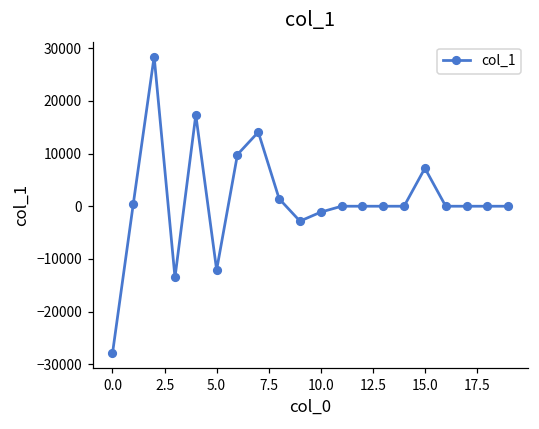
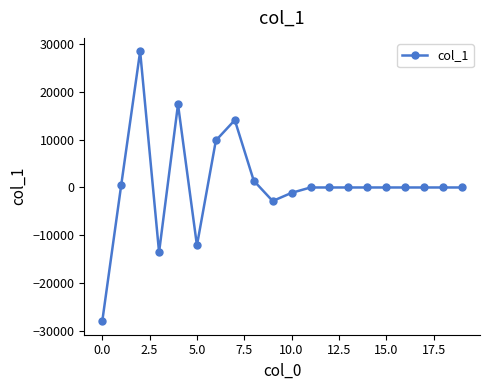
15.0: 7000 -> 0
